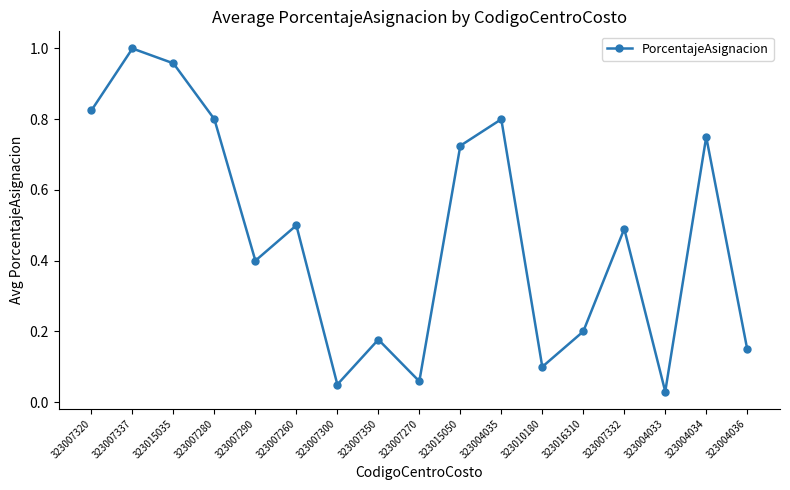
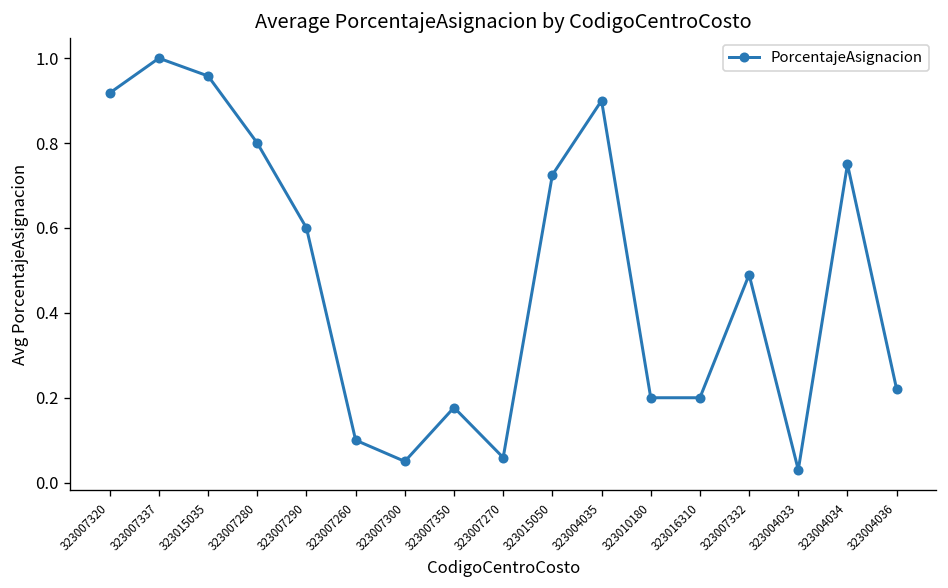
323007320: 0.83 -> 0.92
323007290: 0.4 -> 0.6
323007260: 0.5 -> 0.1
323004035: 0.8 -> 0.9
323010180: 0.1 -> 0.2
323004036: 0.15 -> 0.22
